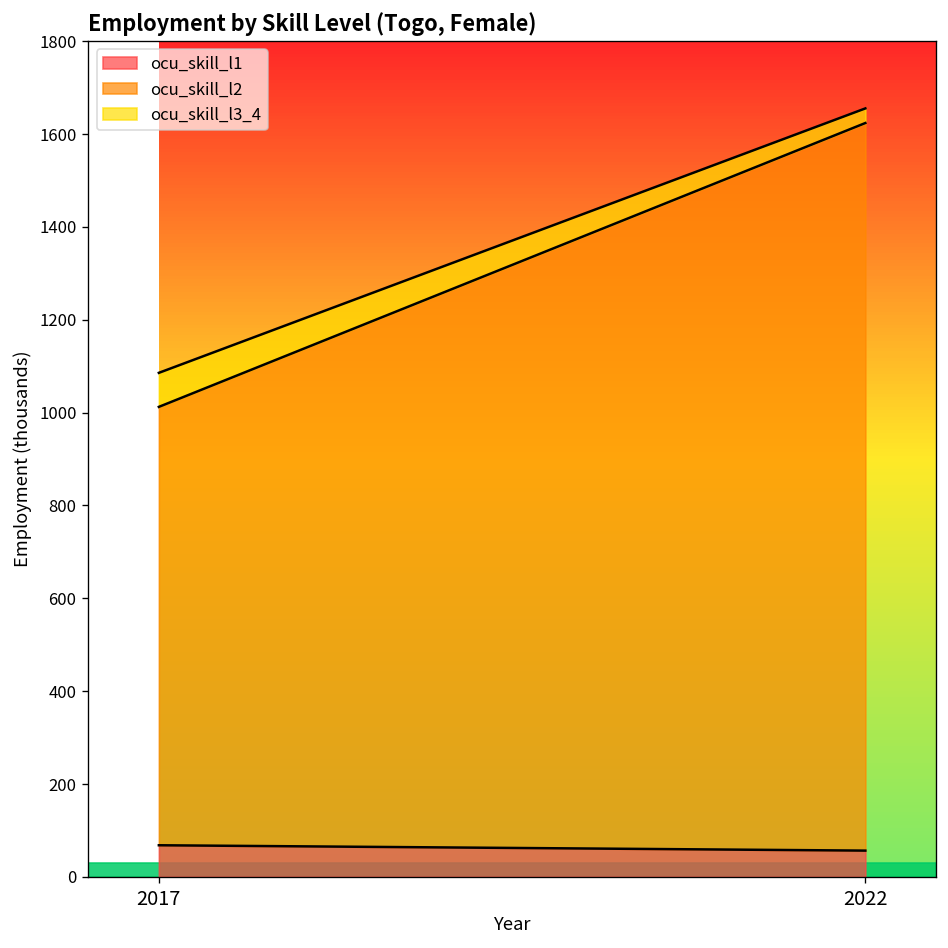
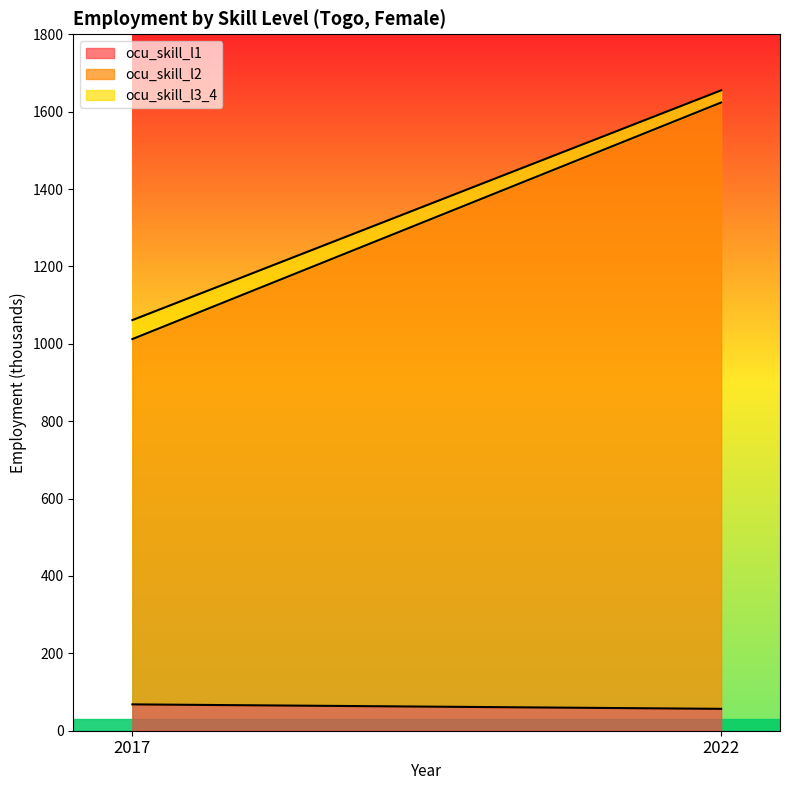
ocu_skill_l3_4, 2017: 70 -> 50
